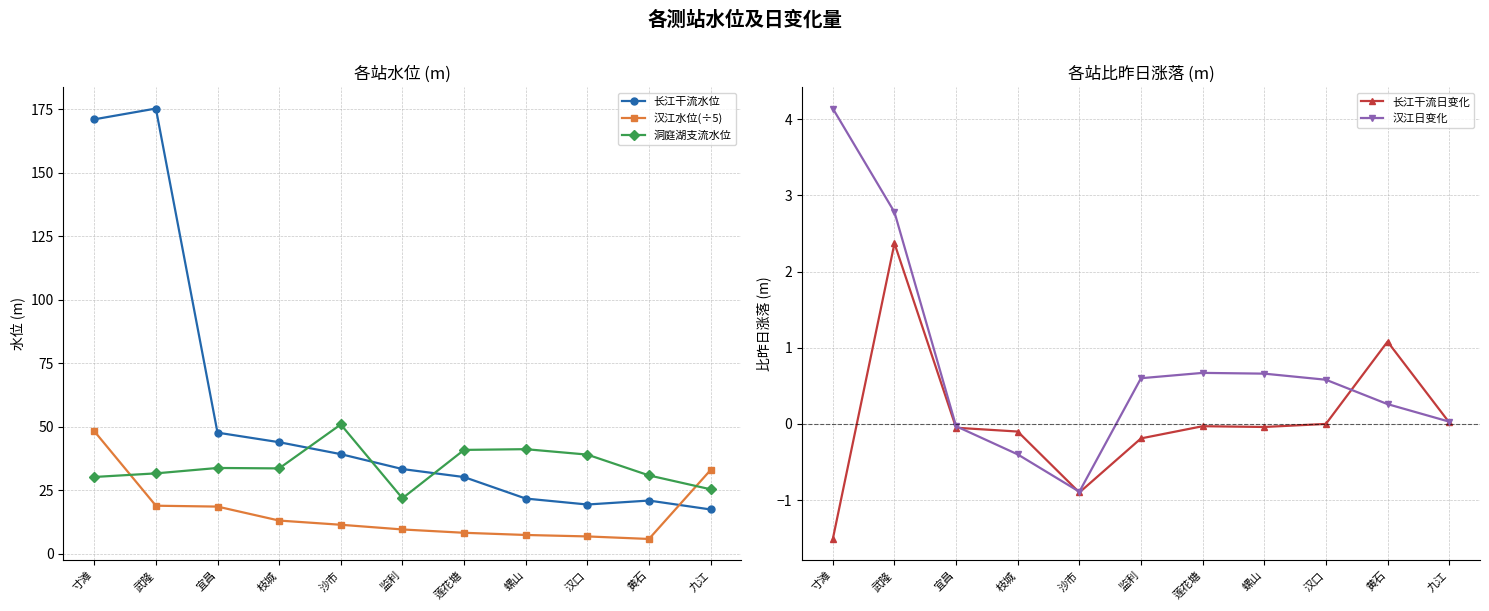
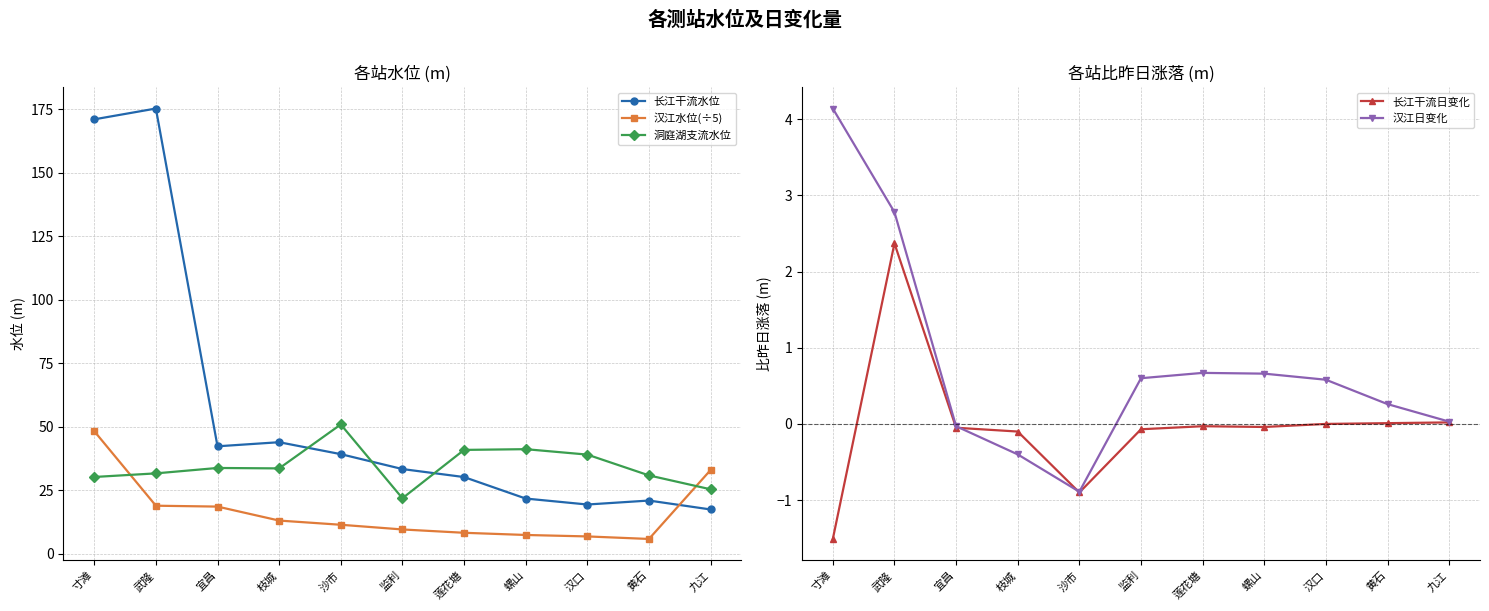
各站水位 (m), 长江干流水位, 宜昌: 48 -> 42
各站比昨日涨落 (m), 长江干流日变化, 监利: -0.2 -> -0.1
各站比昨日涨落 (m), 长江干流日变化, 黄石: 1.1 -> 0.0
